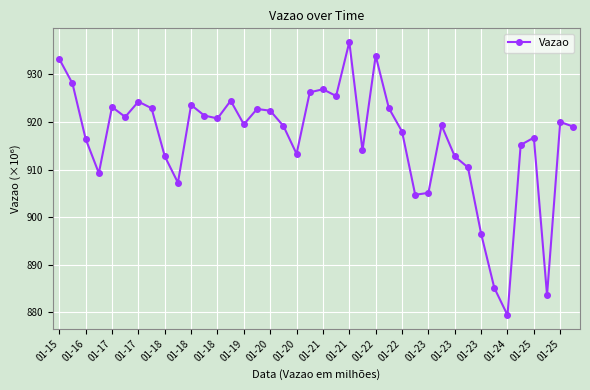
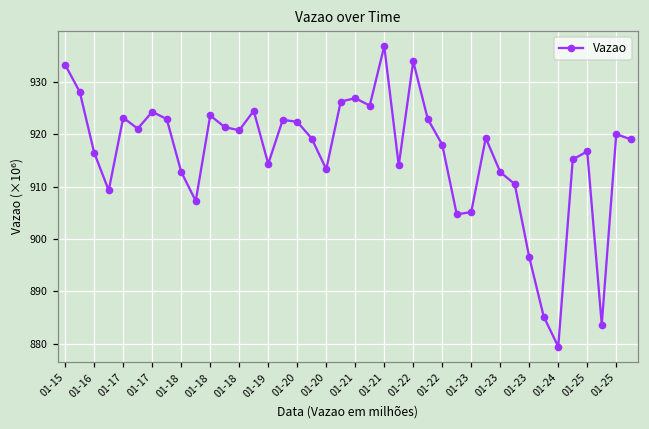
01-19: 920 -> 914
